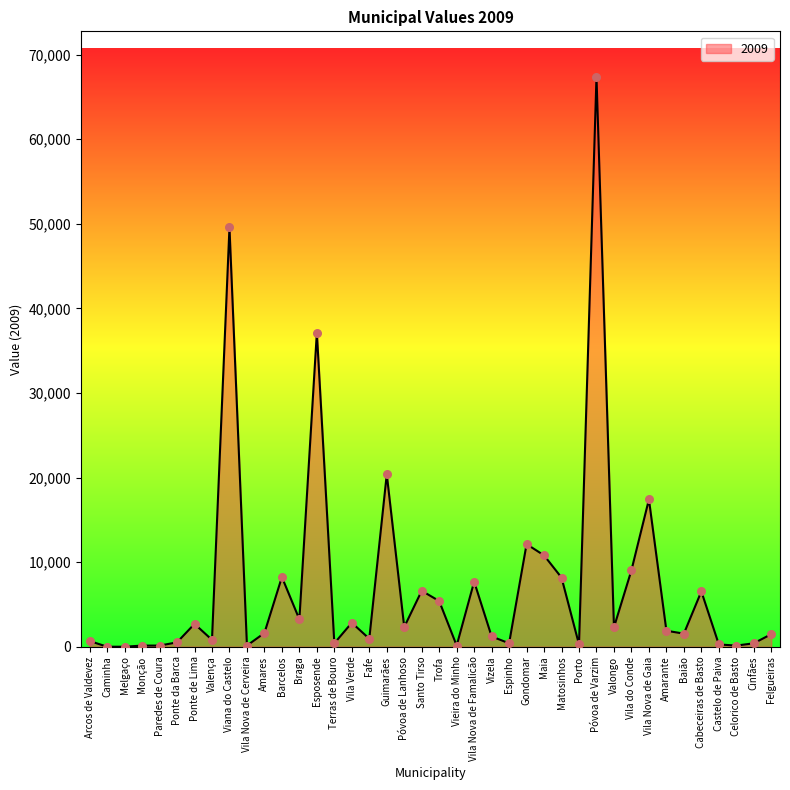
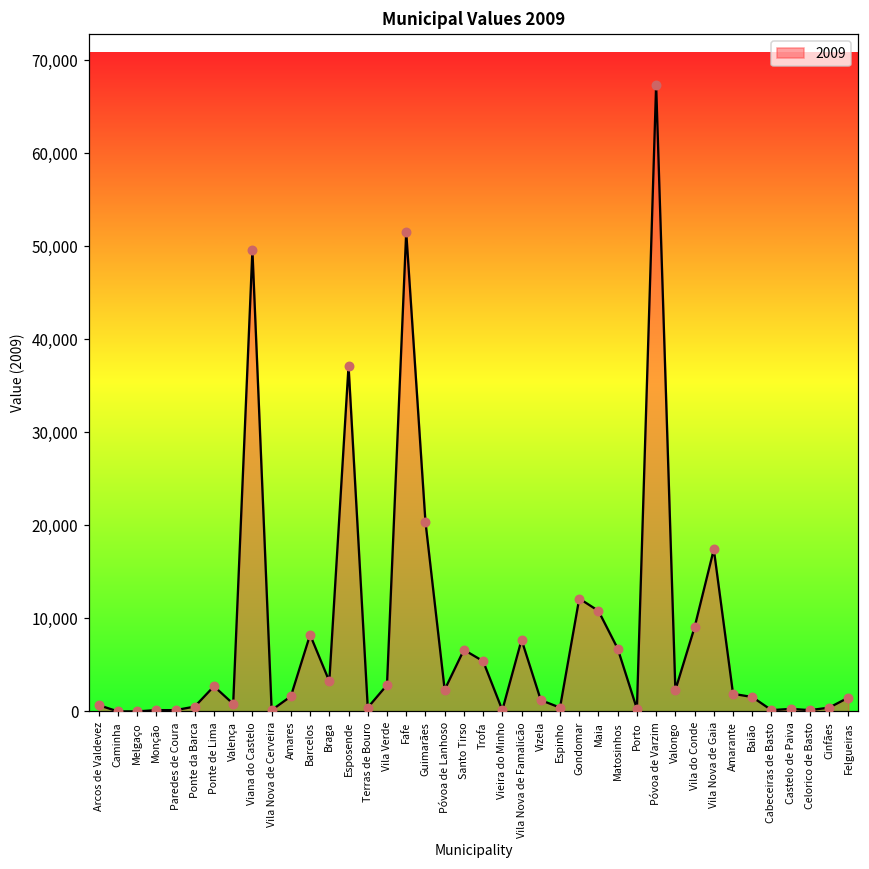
Fafe: 1,000 -> 52,000
Matosinhos: 8,000 -> 7,000
Cabeceiras de Basto: 7,000 -> 0
